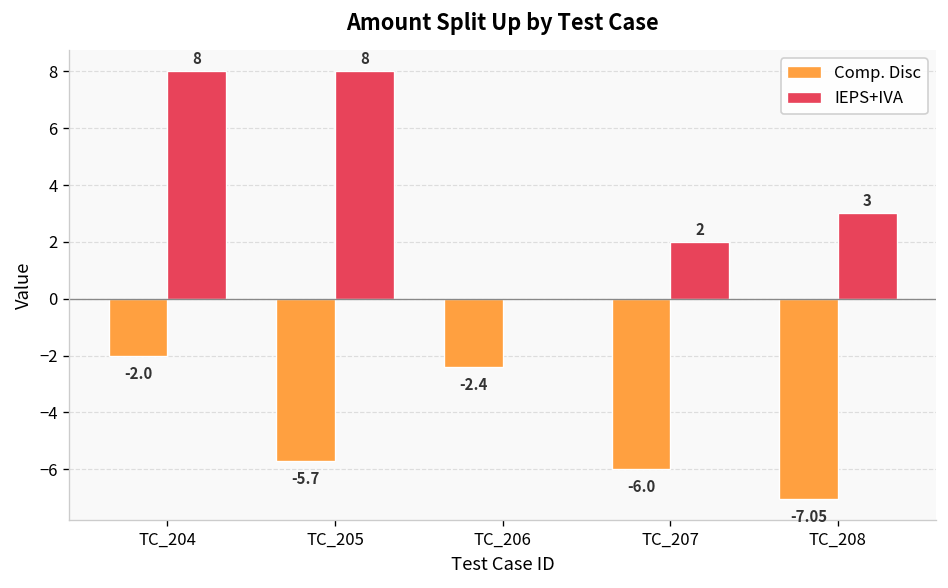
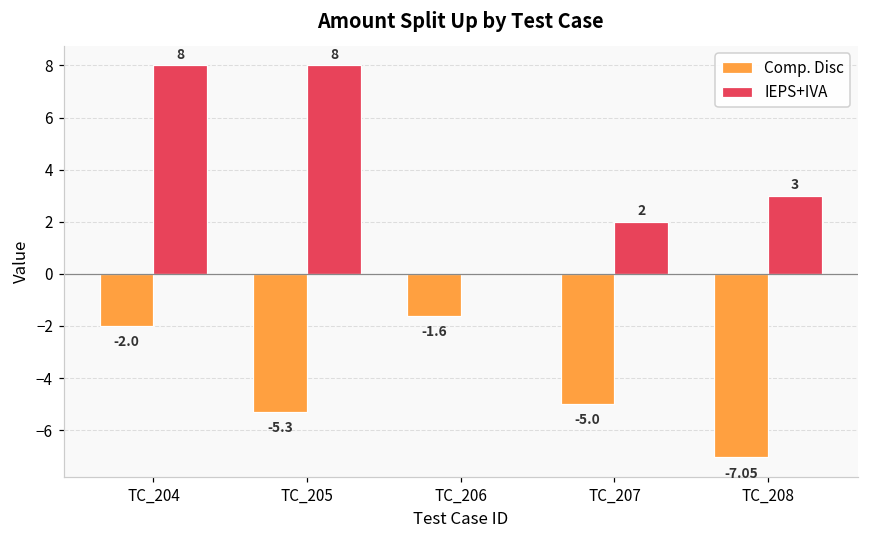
Comp. Disc, TC_205: -5.7 -> -5.3
Comp. Disc, TC_206: -2.4 -> -1.6
Comp. Disc, TC_207: -6.0 -> -5.0
